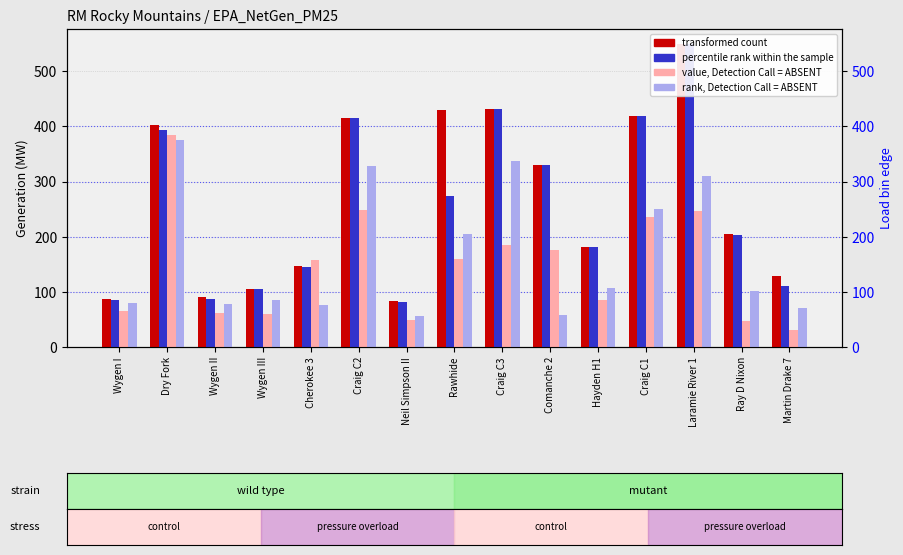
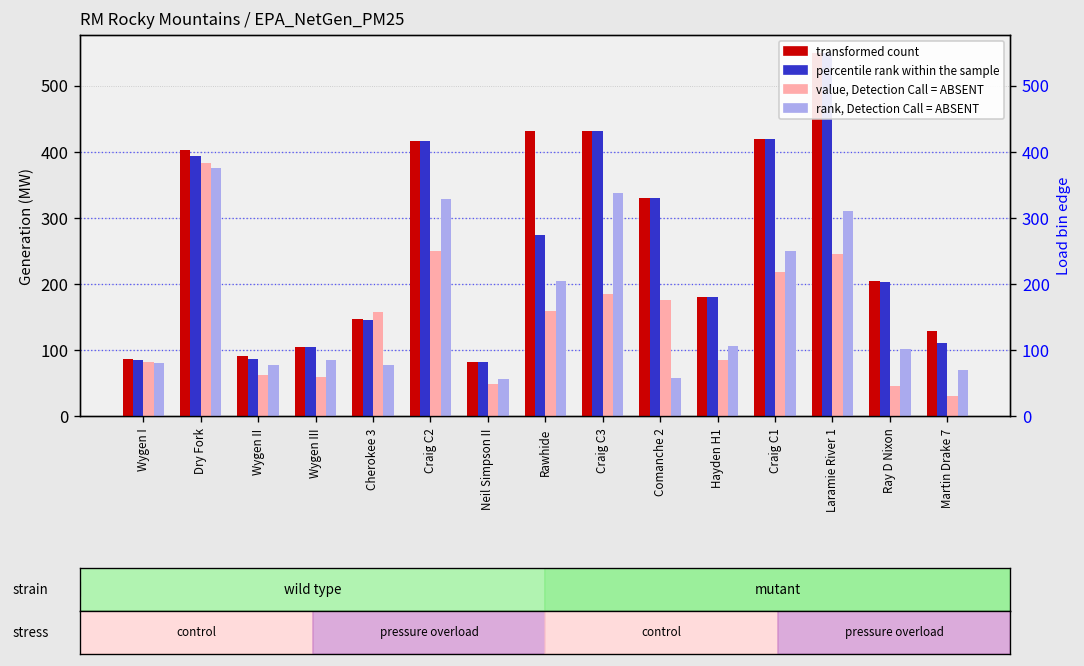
value, Detection Call = ABSENT, Wygen I: 70 -> 80
value, Detection Call = ABSENT, Craig C1: 240 -> 220
